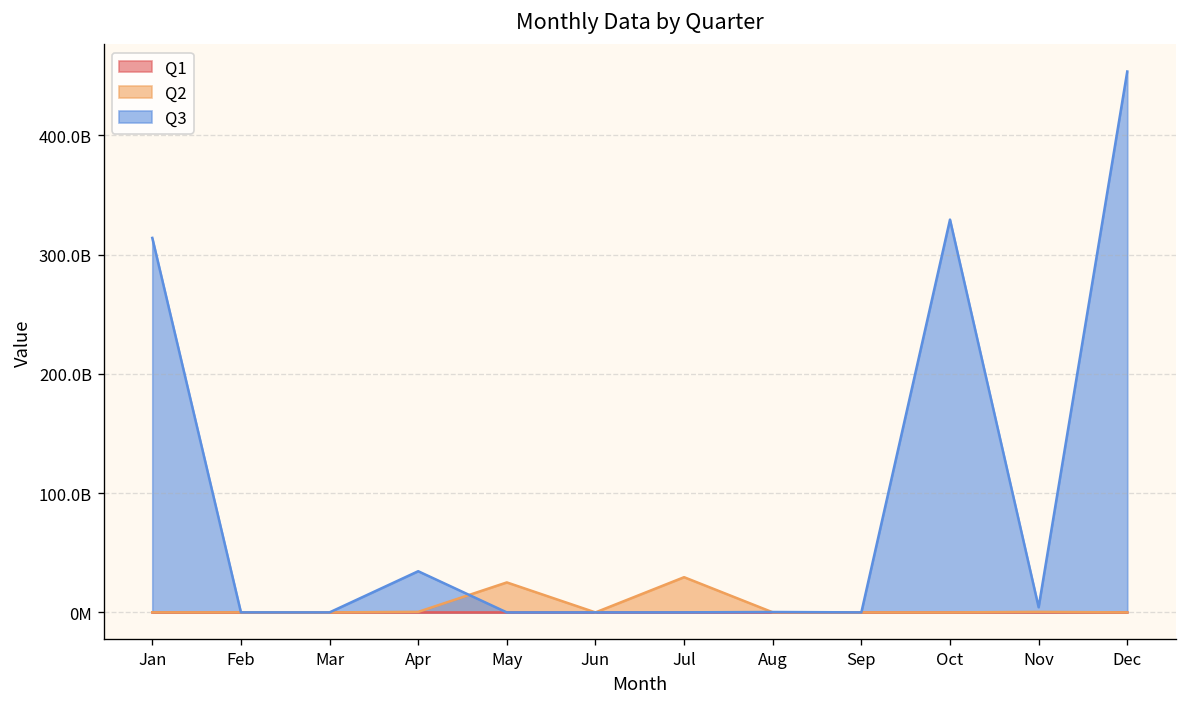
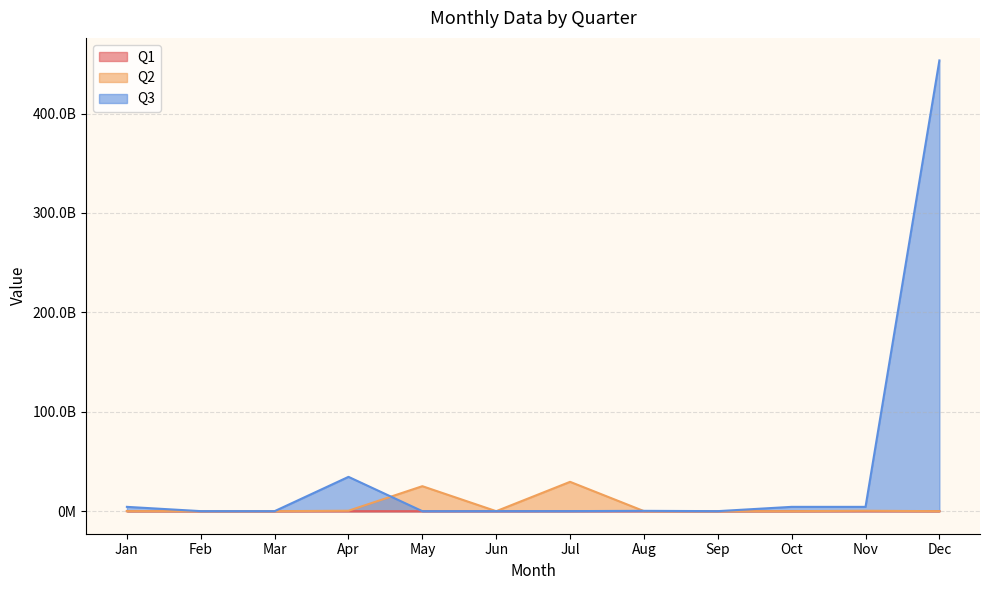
Q3, Jan: 310000000000 -> 0
Q3, Oct: 330000000000 -> 0
